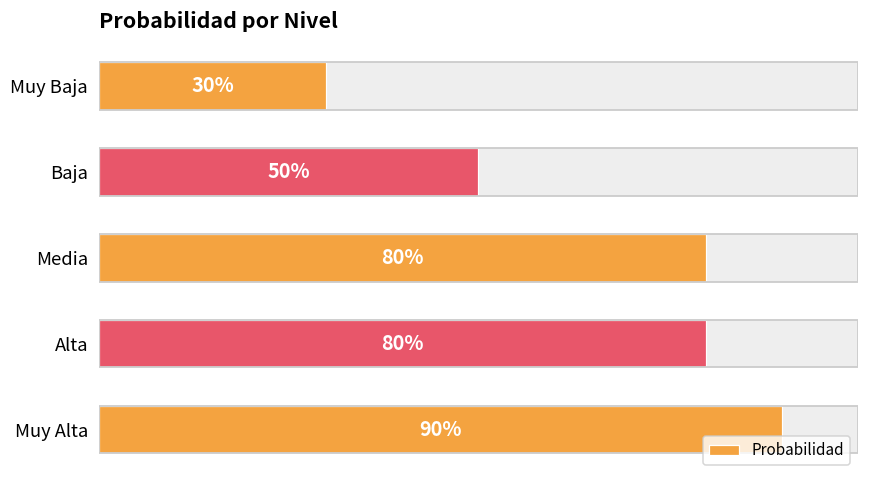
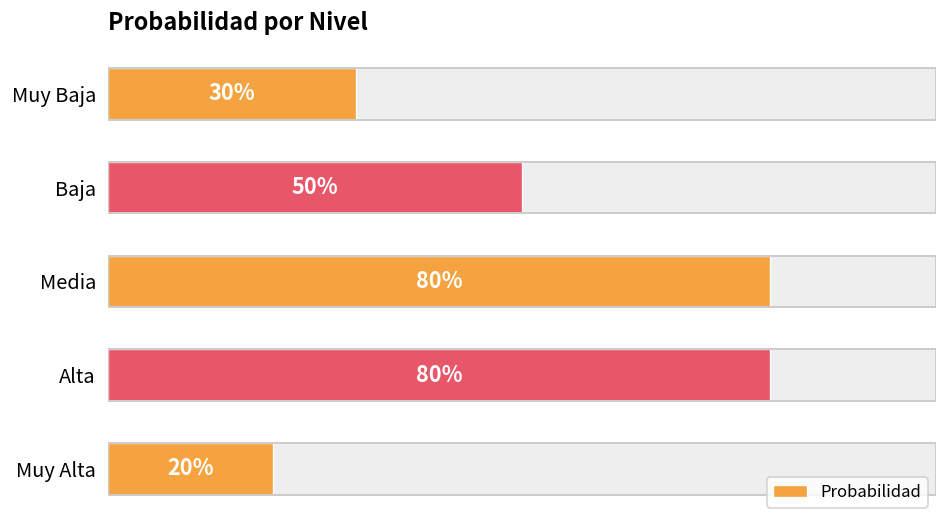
Probabilidad, Muy Alta: 90% -> 20%
